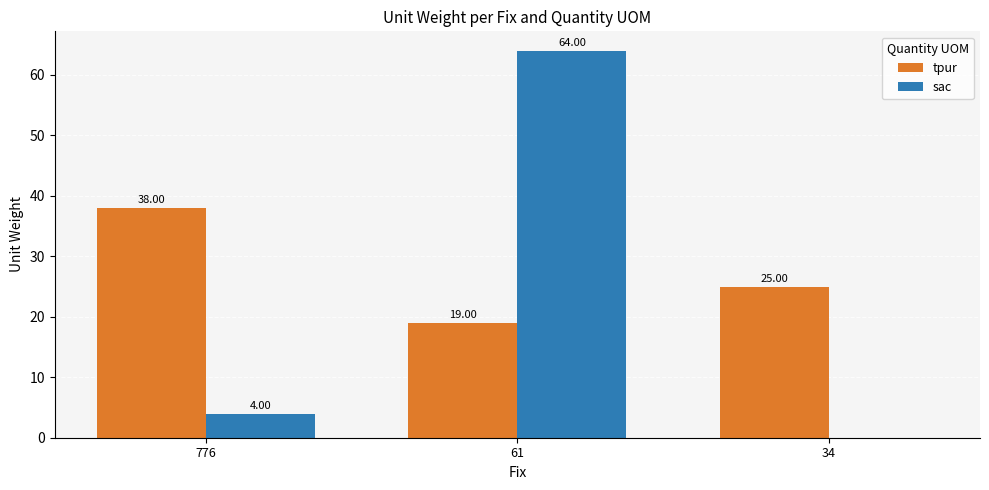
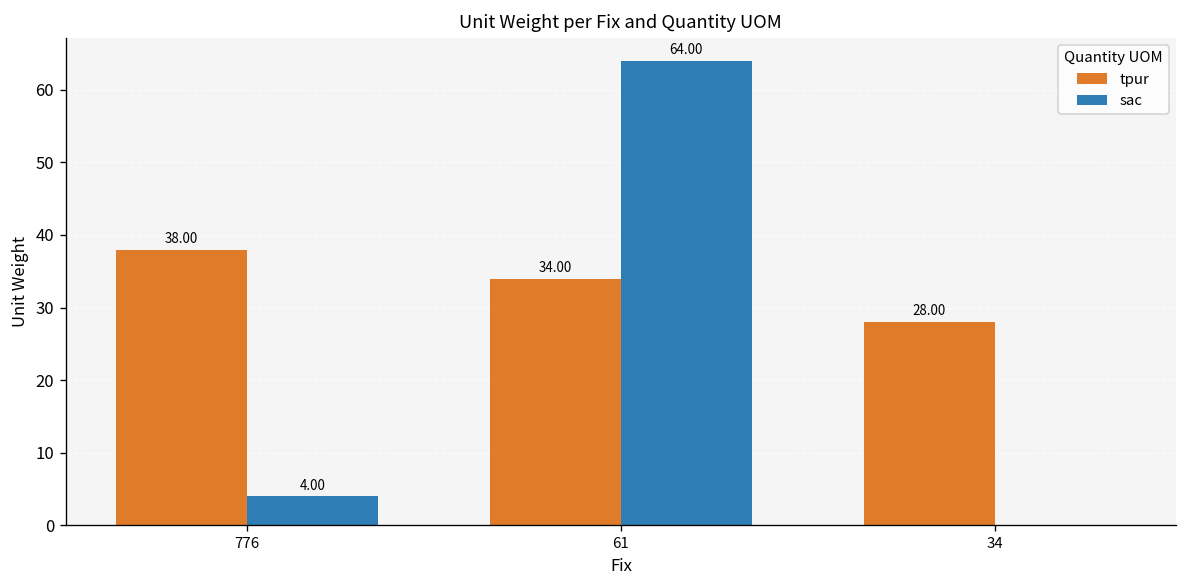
tpur, 61: 19.00 -> 34.00
tpur, 34: 25.00 -> 28.00
